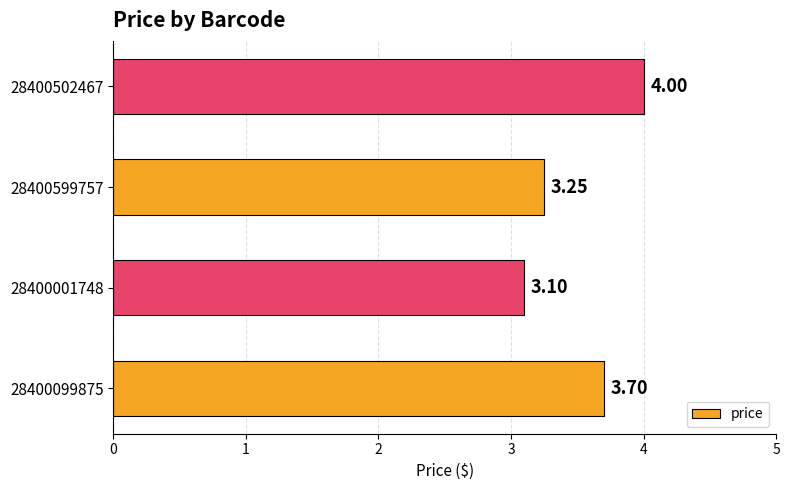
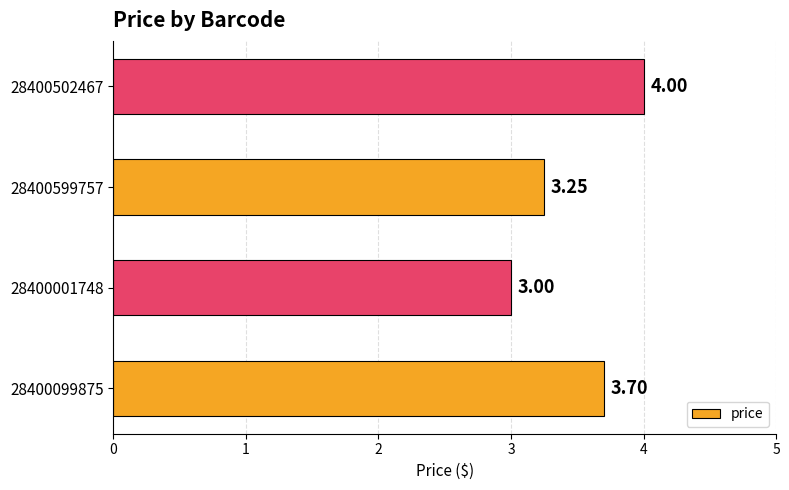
28400001748: 3.10 -> 3.00
